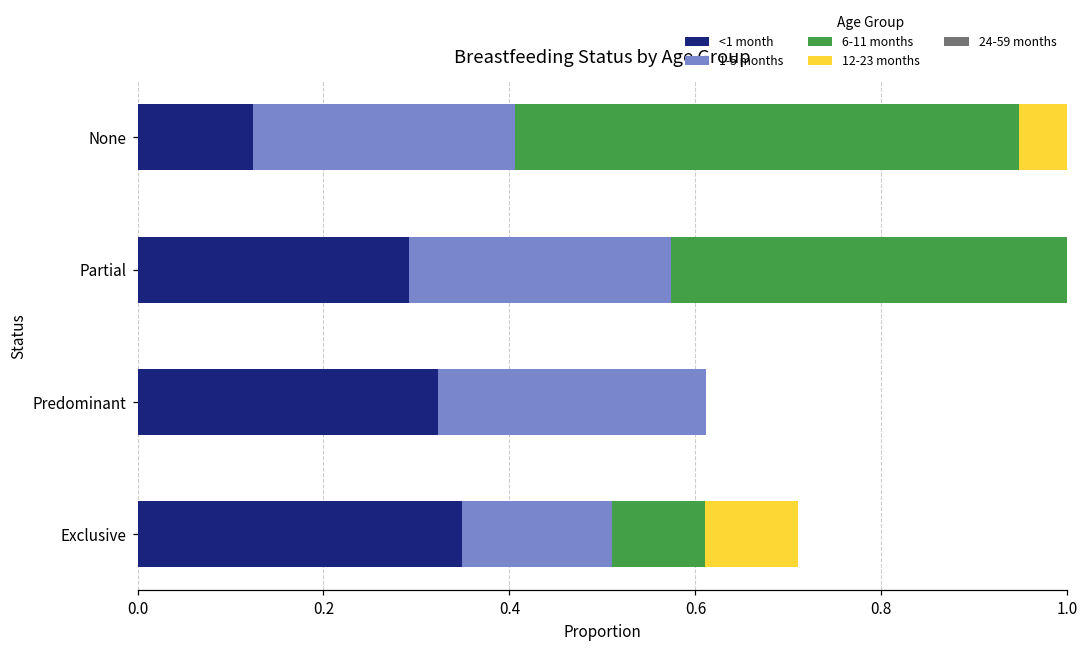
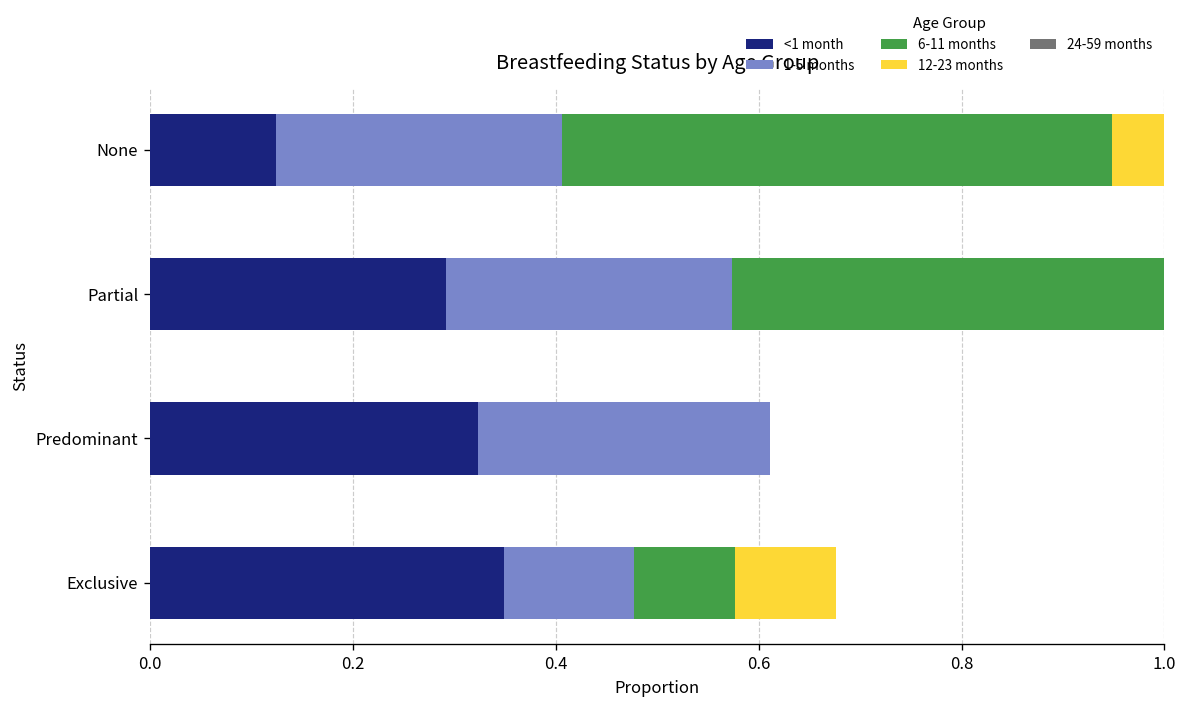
1-5 months, Exclusive: 0.16 -> 0.13
